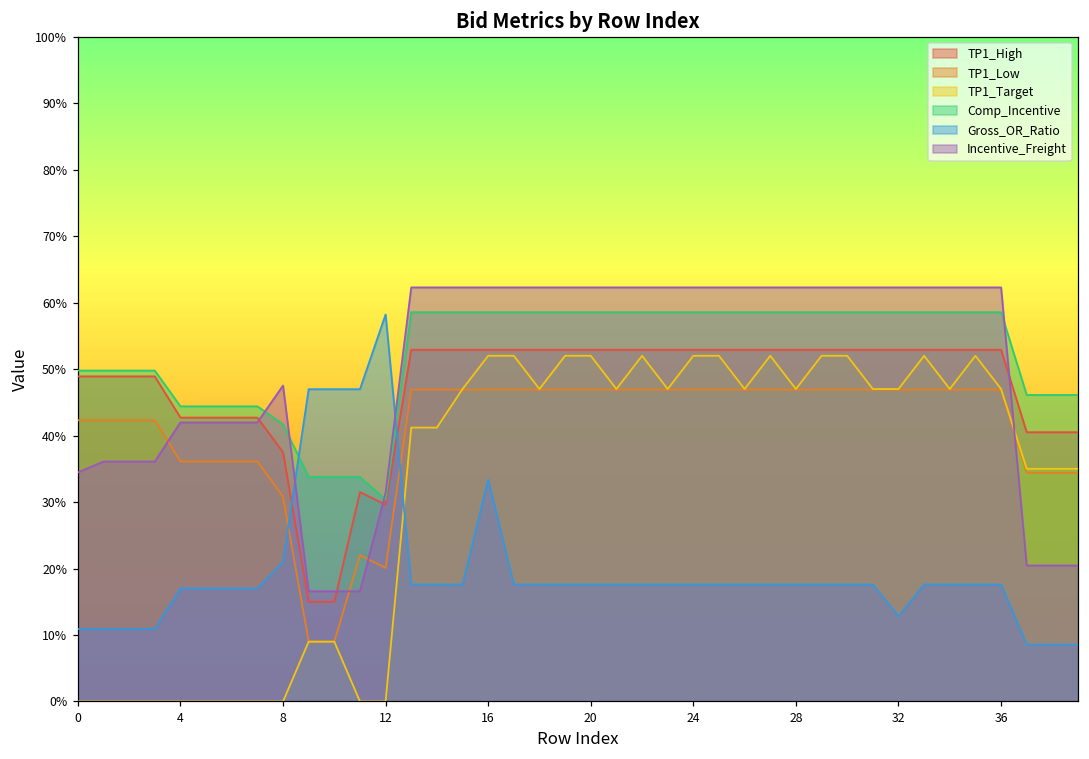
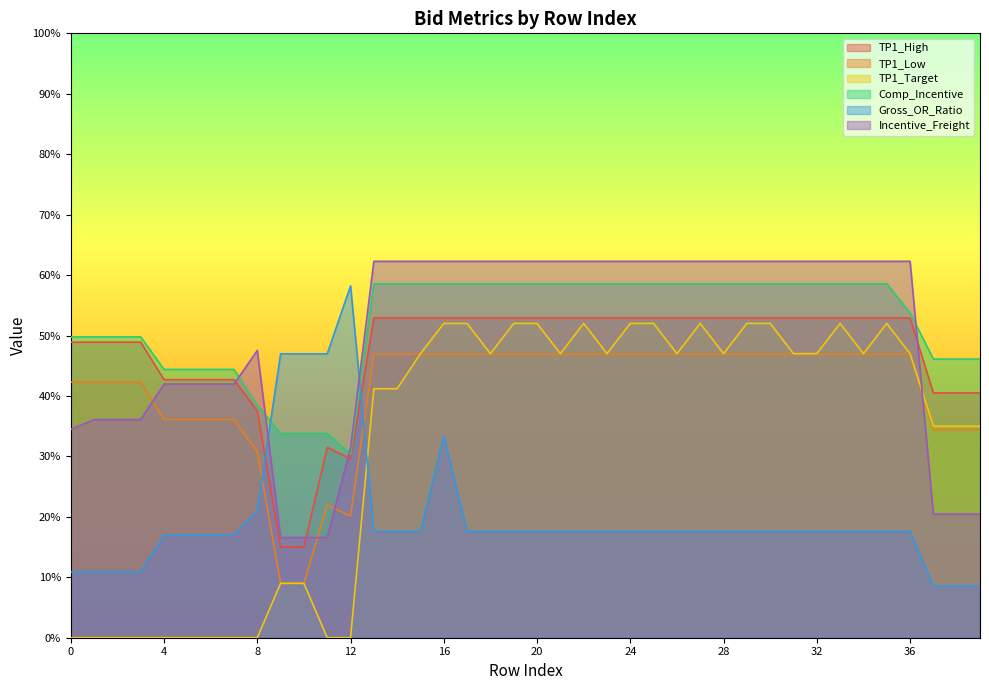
Comp_Incentive, 8: 42% -> 39%
Gross_OR_Ratio, 32: 13% -> 18%
Comp_Incentive, 36: 59% -> 54%
